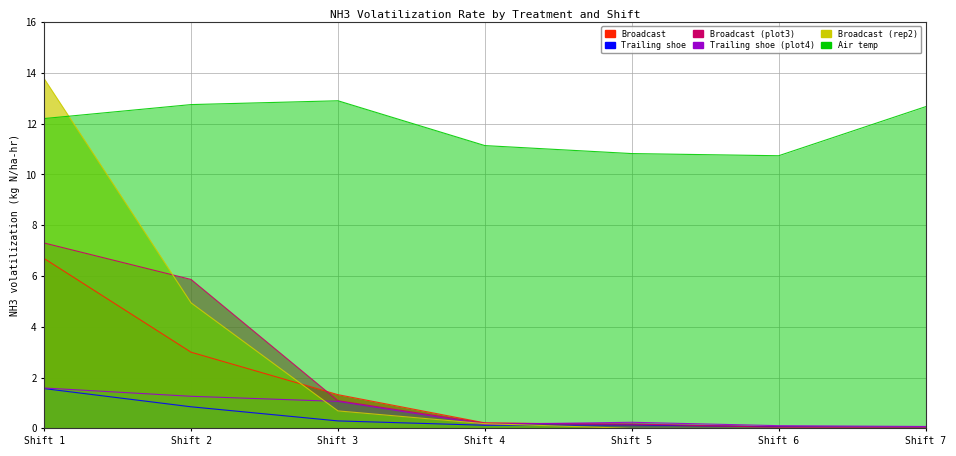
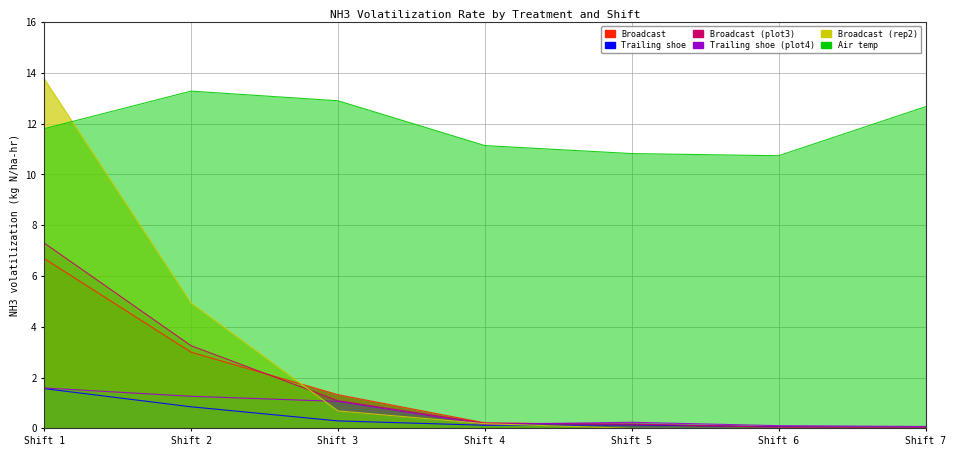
Air temp, Shift 1: 12.2 -> 11.8
Broadcast (plot3), Shift 2: 5.9 -> 3.3
Air temp, Shift 2: 12.8 -> 13.3
